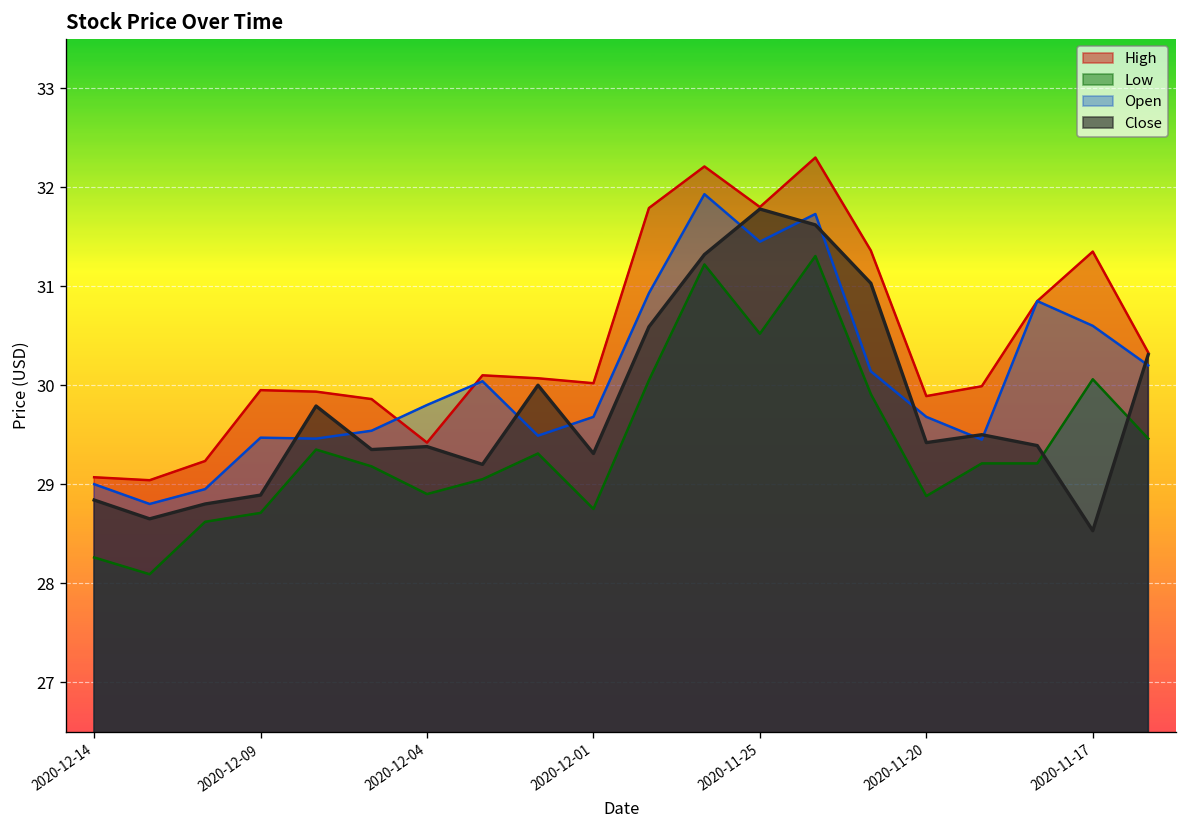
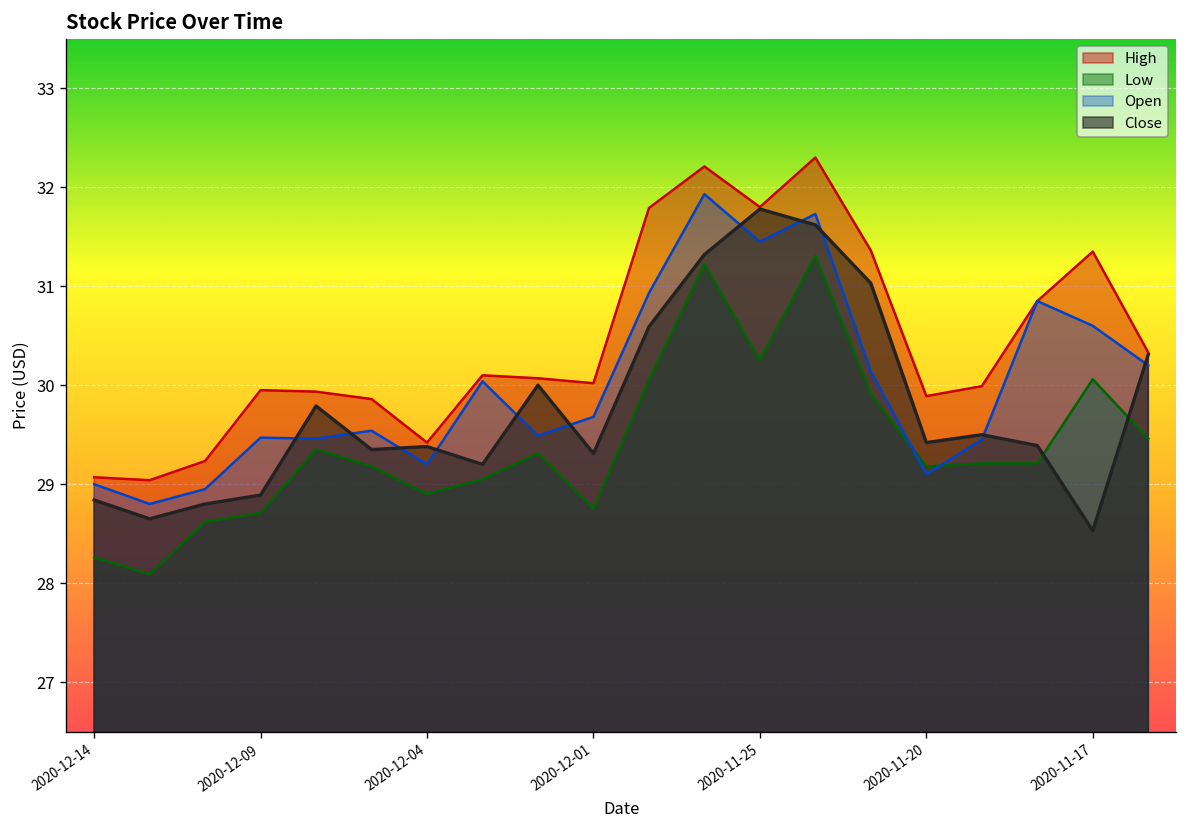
Open, 2020-12-04: 29.8 -> 29.2
Low, 2020-11-25: 30.5 -> 30.3
Low, 2020-11-20: 28.9 -> 29.2
Open, 2020-11-20: 29.7 -> 29.1
